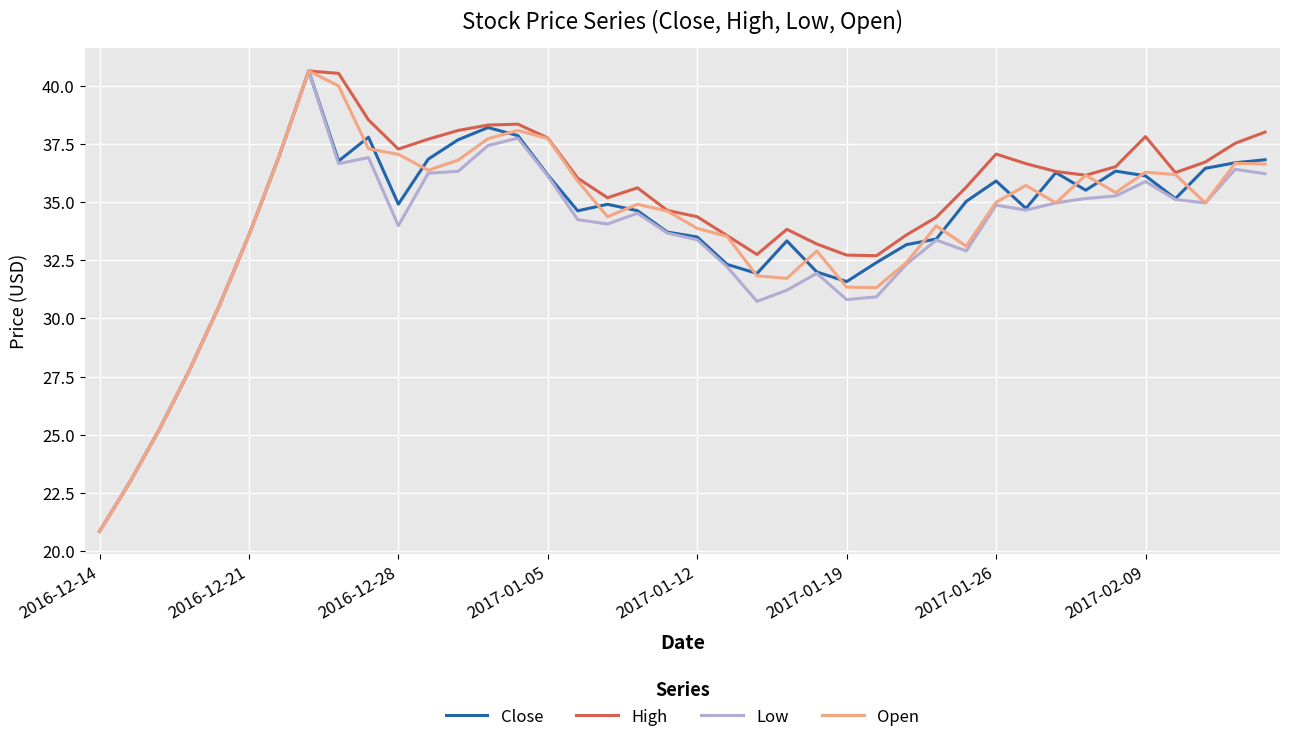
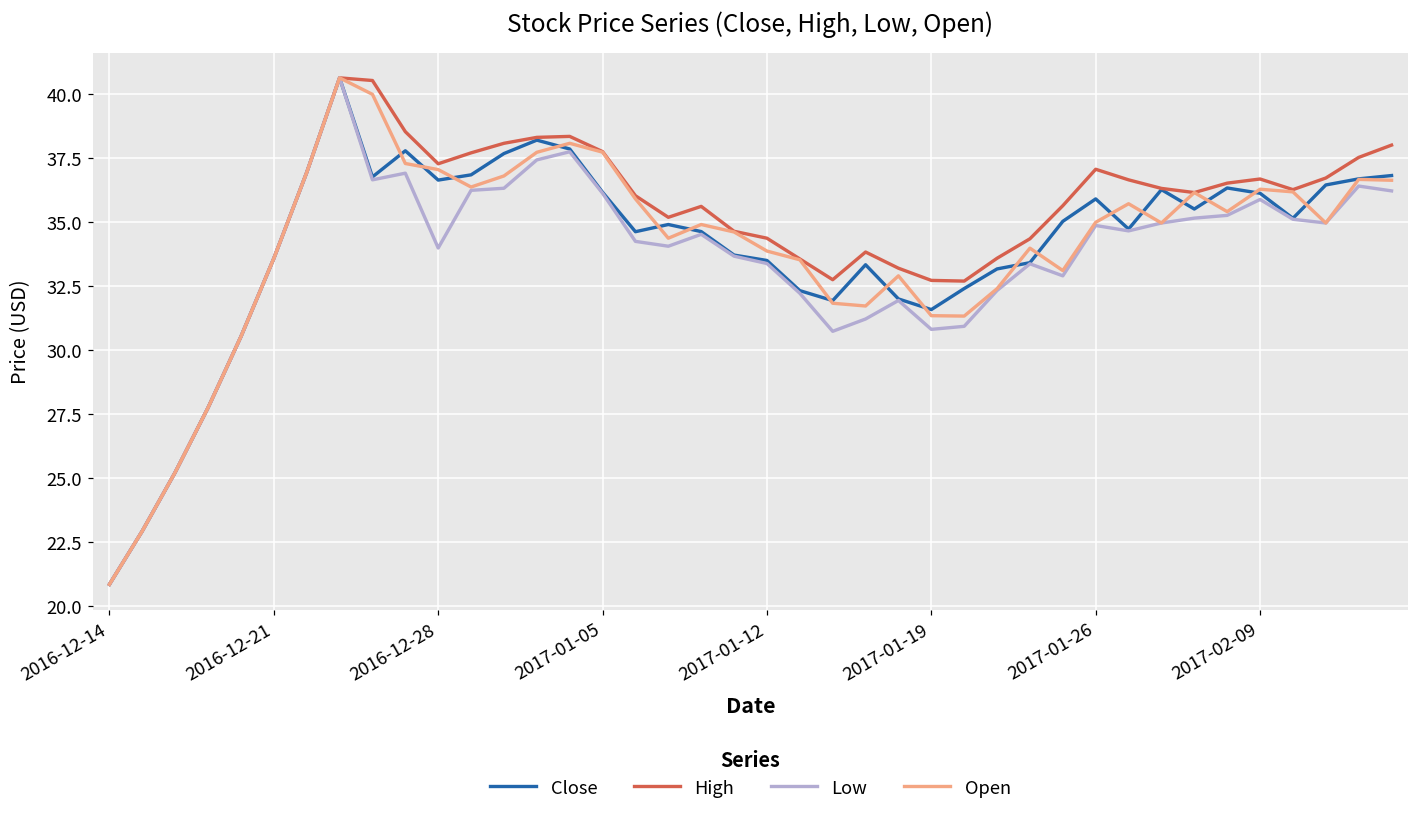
Close, 2016-12-28: 34.9 -> 36.6
High, 2017-02-09: 37.8 -> 36.7
